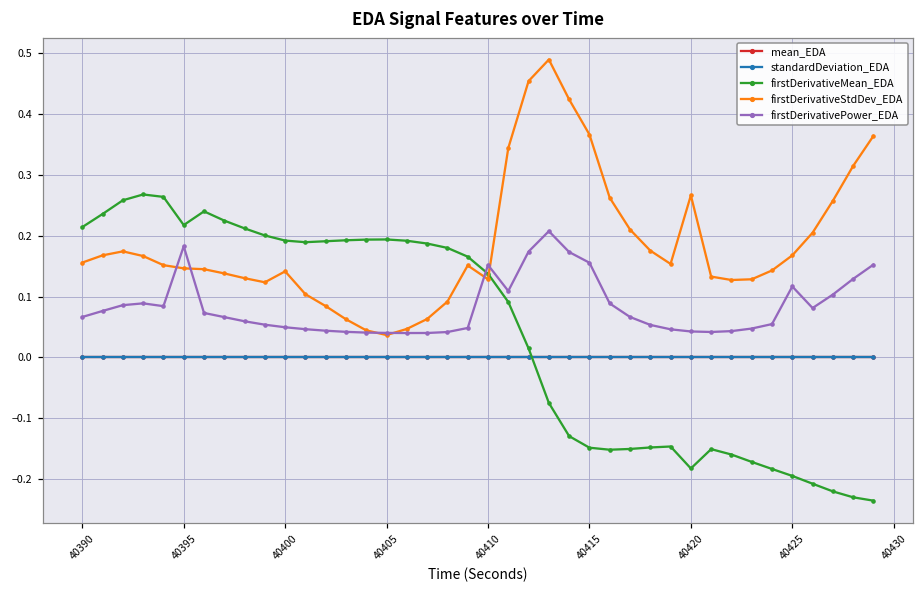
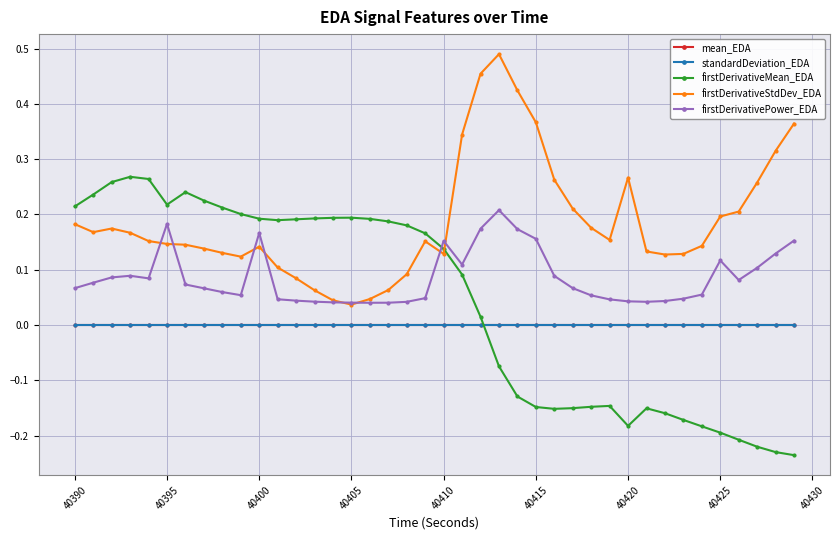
firstDerivativeStdDev_EDA, 40390: 0.16 -> 0.18
firstDerivativePower_EDA, 40400: 0.05 -> 0.17
firstDerivativeStdDev_EDA, 40425: 0.17 -> 0.20
